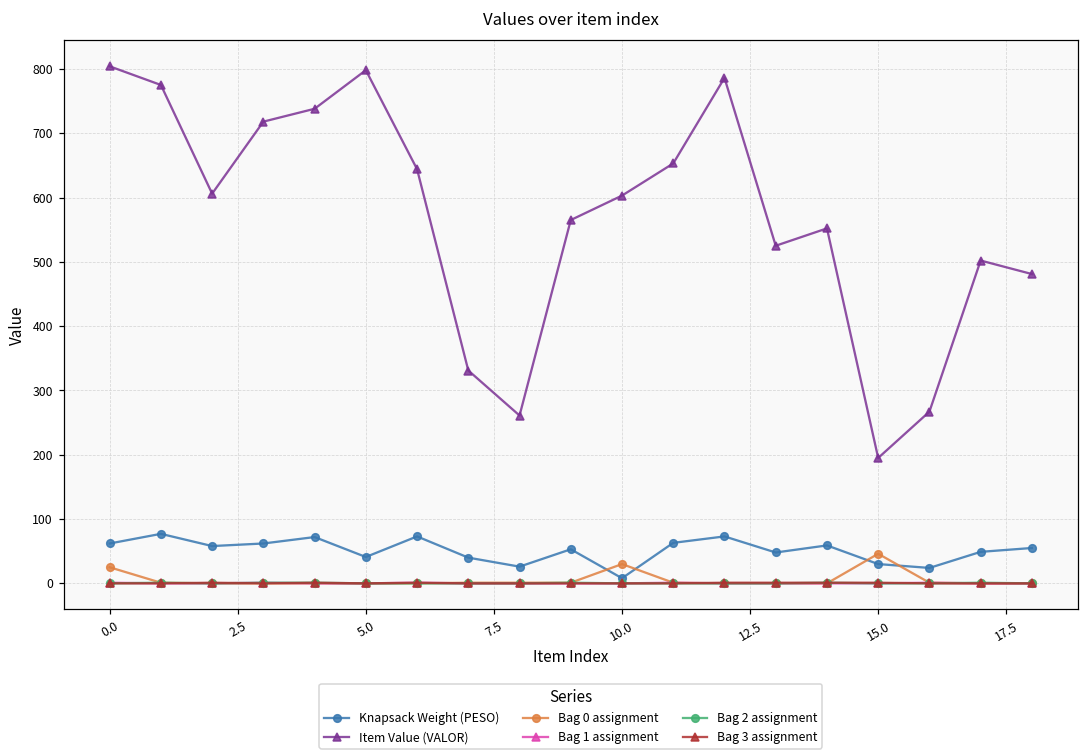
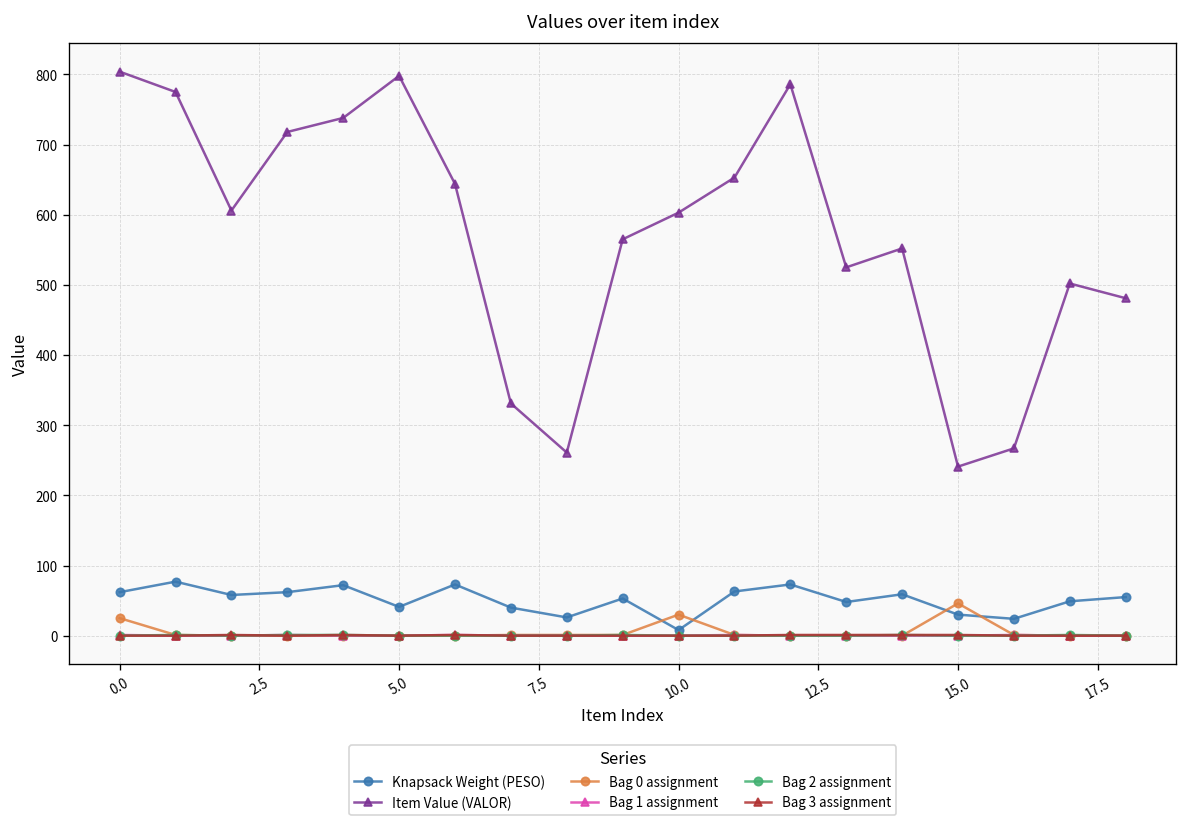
Item Value (VALOR), 15.0: 200 -> 240
